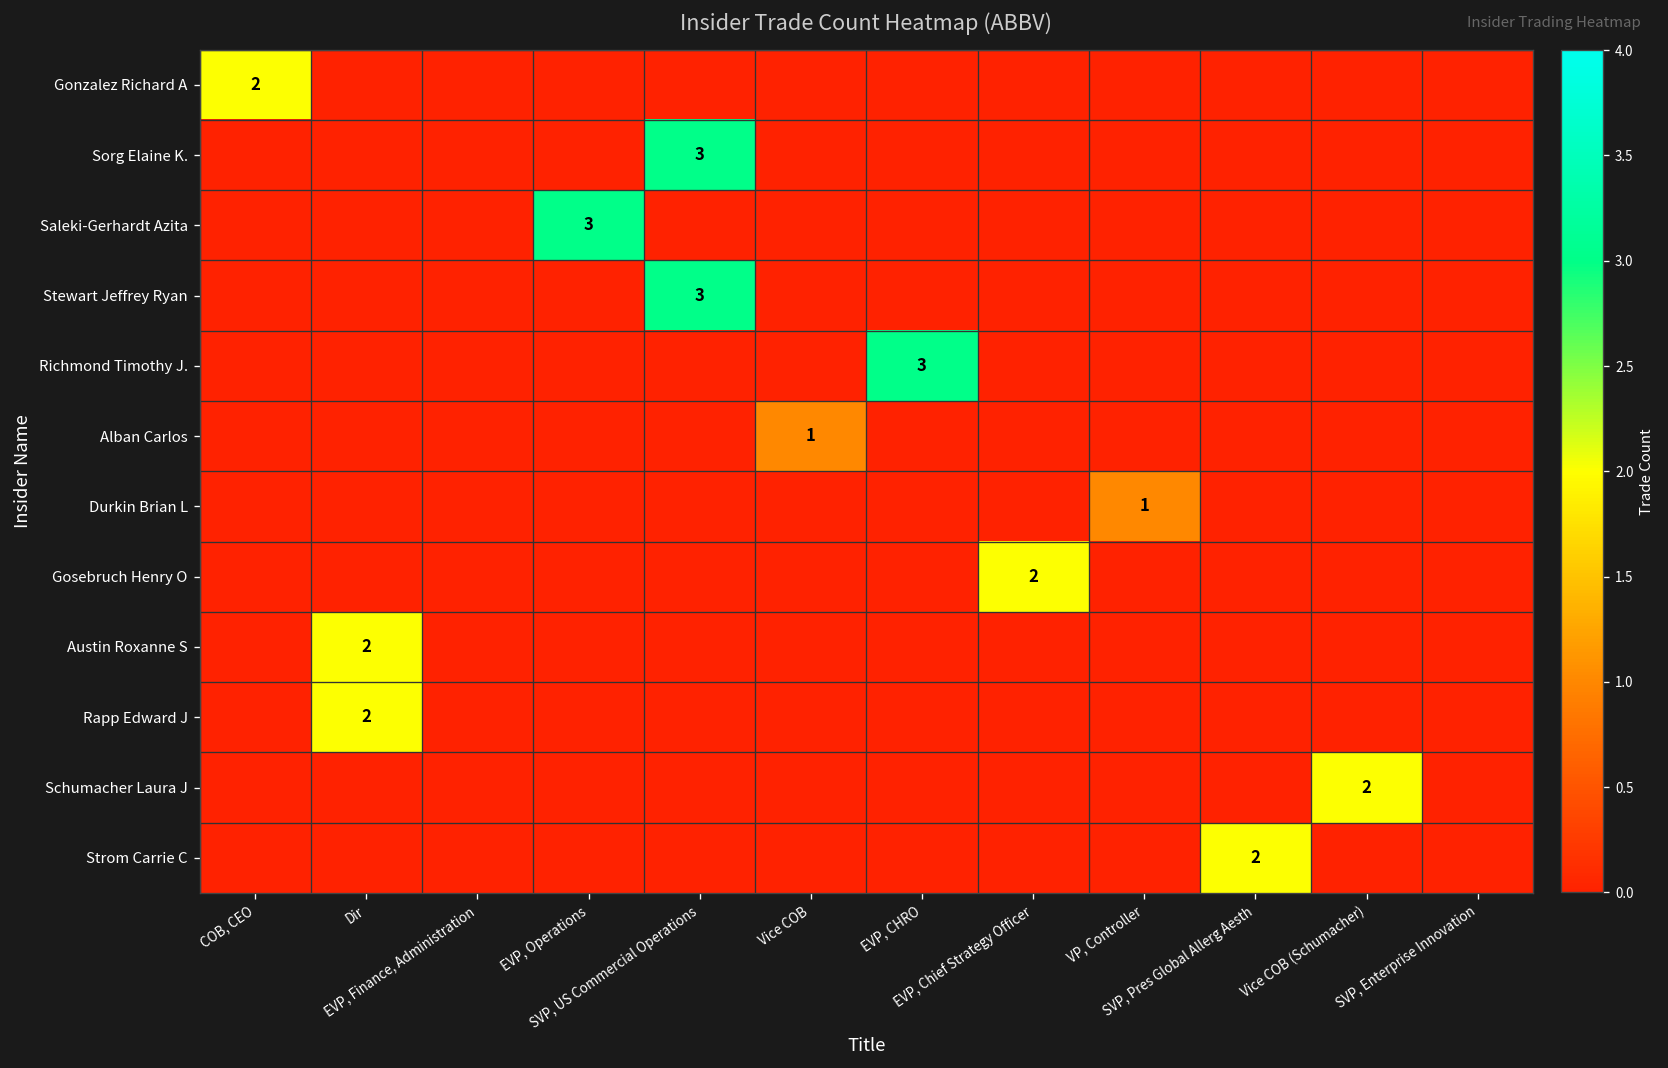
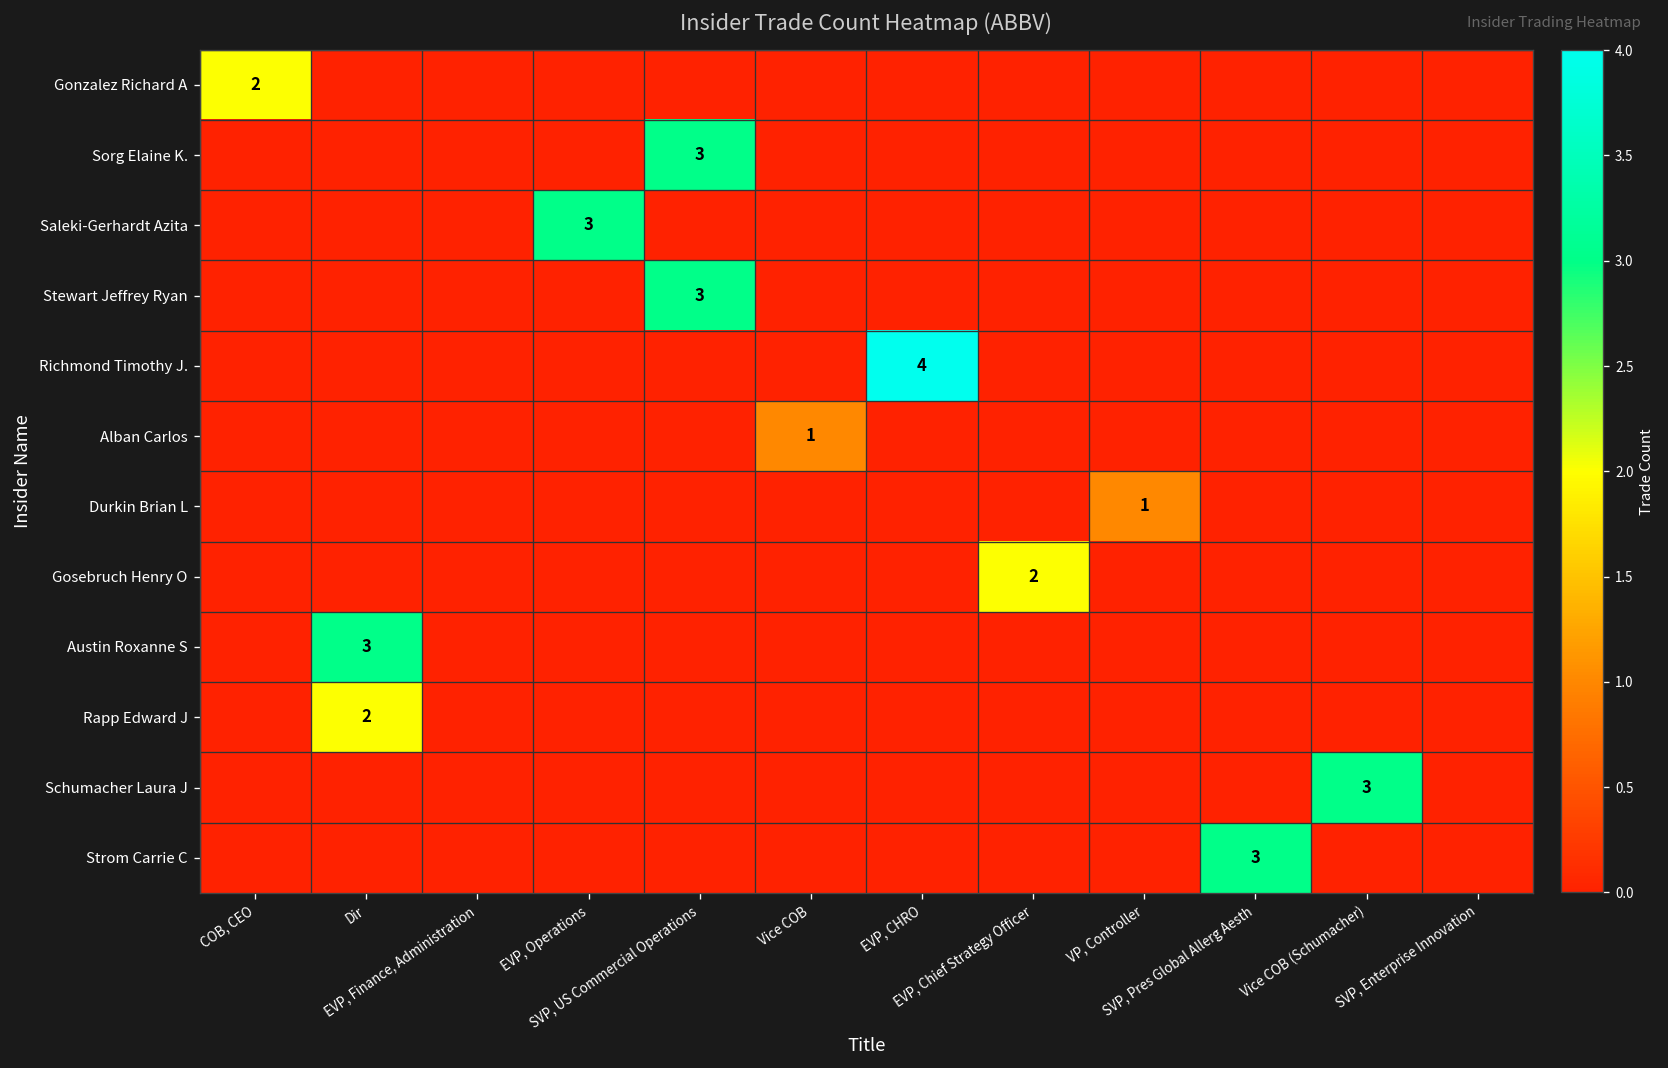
Richmond Timothy J., EVP, CHRO: 3 -> 4
Austin Roxanne S, Dir: 2 -> 3
Schumacher Laura J, Vice COB (Schumacher): 2 -> 3
Strom Carrie C, SVP, Pres Global Allerg Aesth: 2 -> 3
